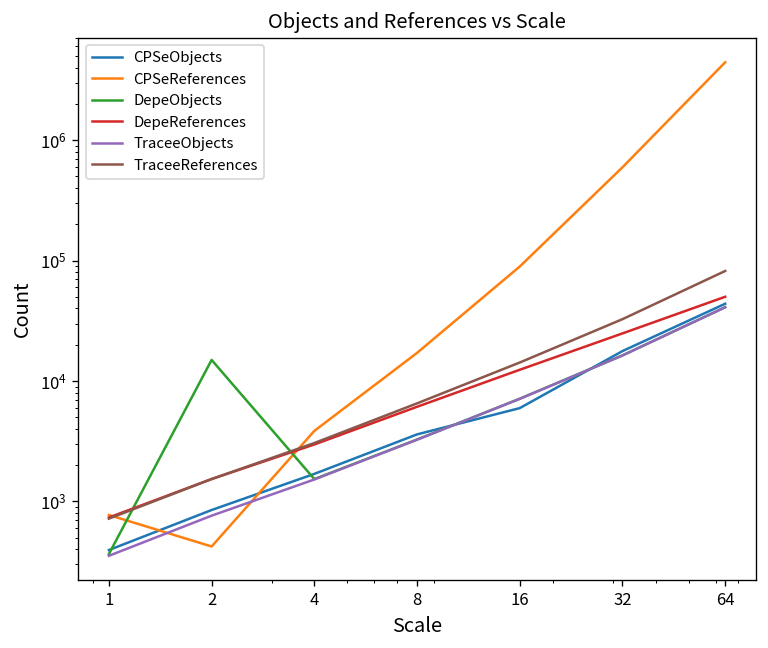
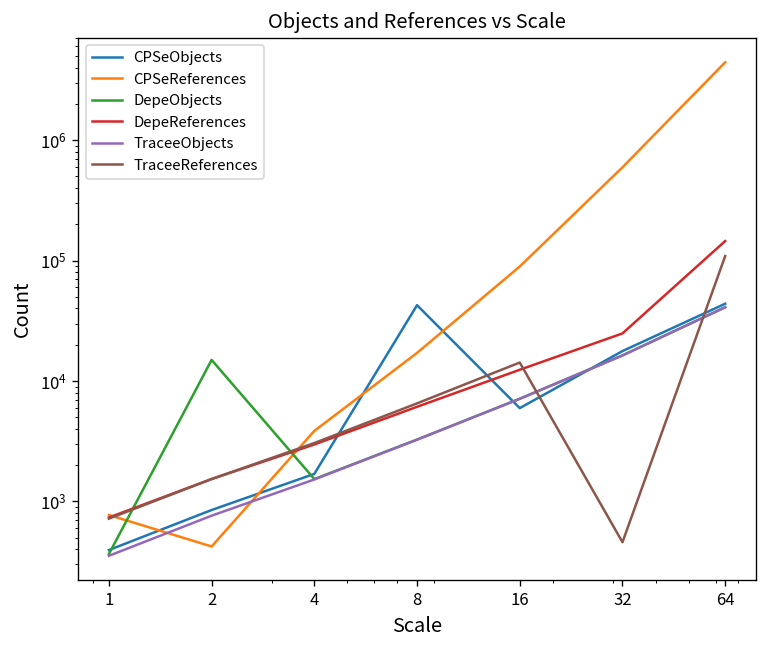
CPSeObjects, 8: 3600 -> 43000
TraceeReferences, 32: 33000 -> 500
DepeReferences, 64: 50000 -> 150000
TraceeReferences, 64: 80000 -> 110000
